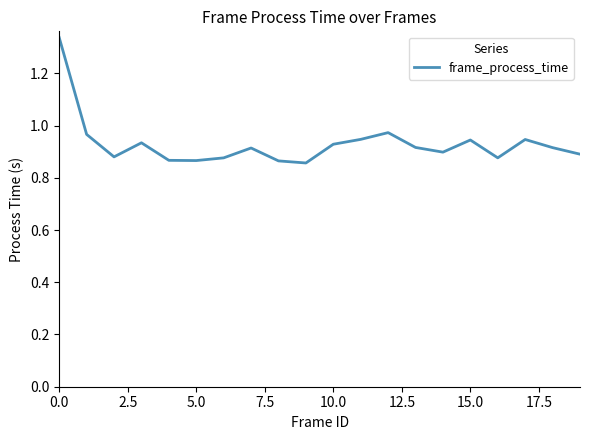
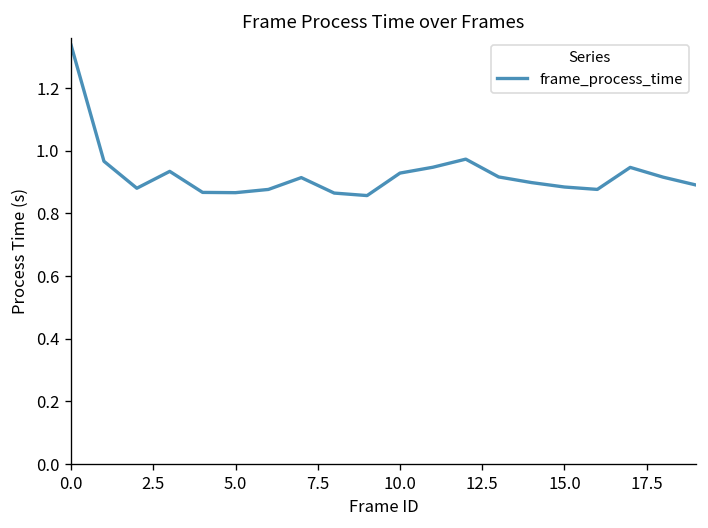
15.0: 0.94 -> 0.88
